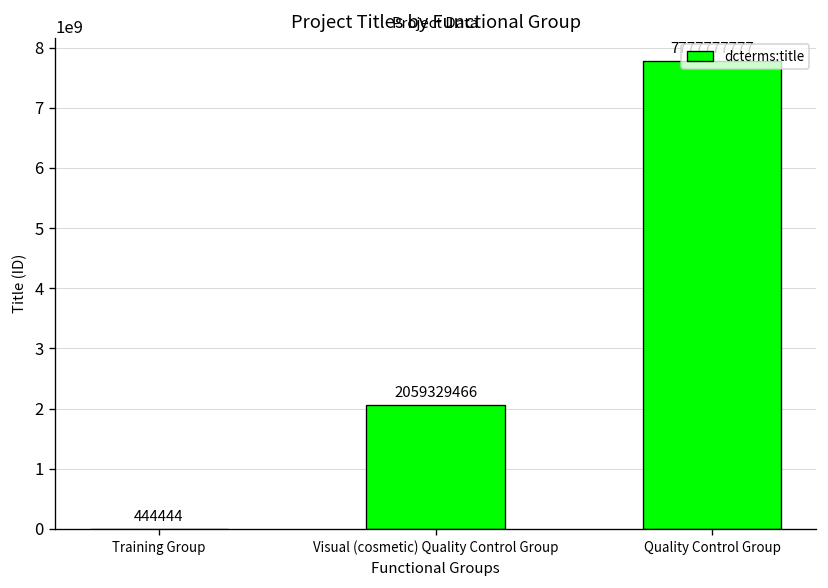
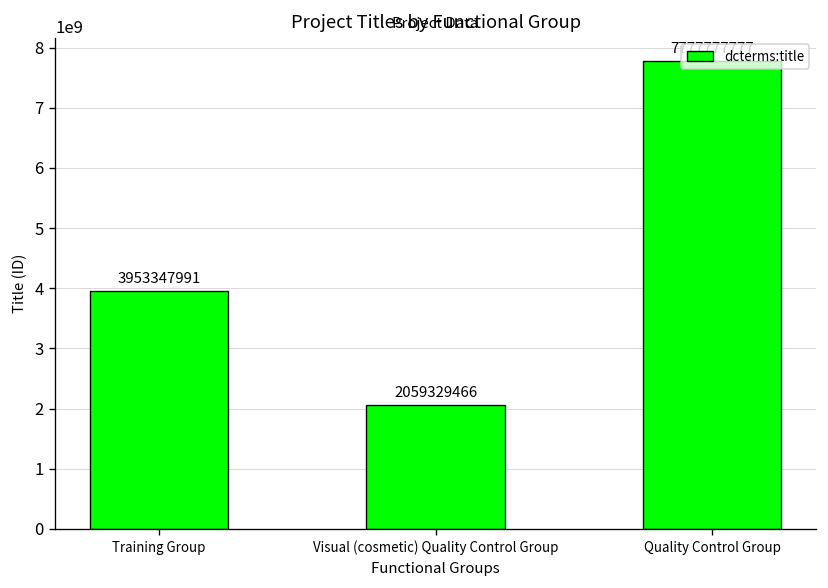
Training Group: 444444 -> 3953347991
